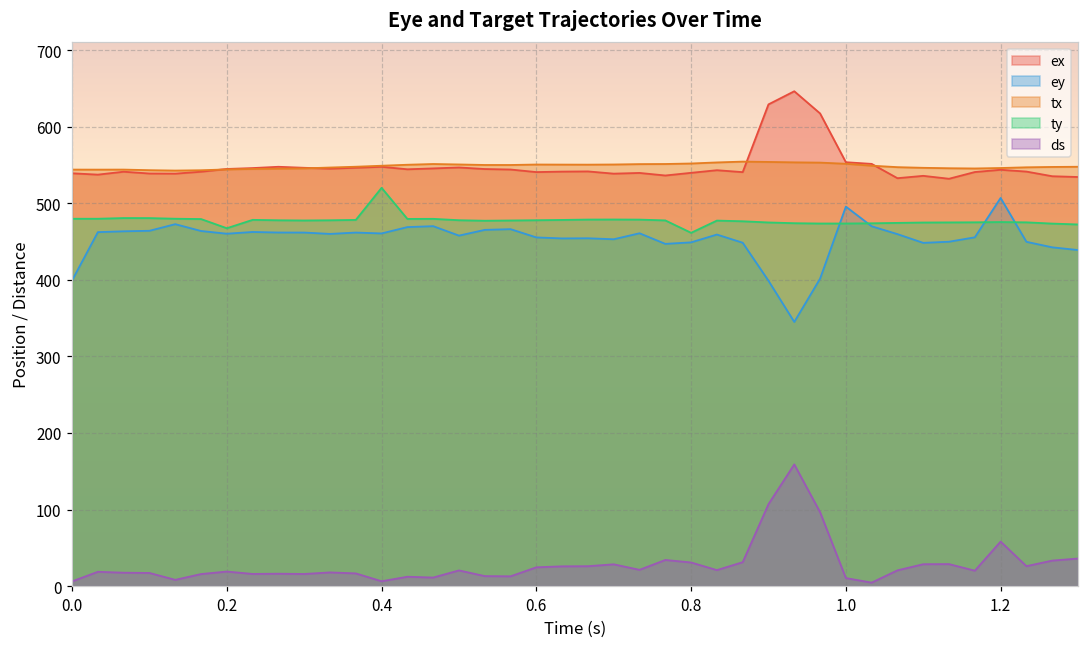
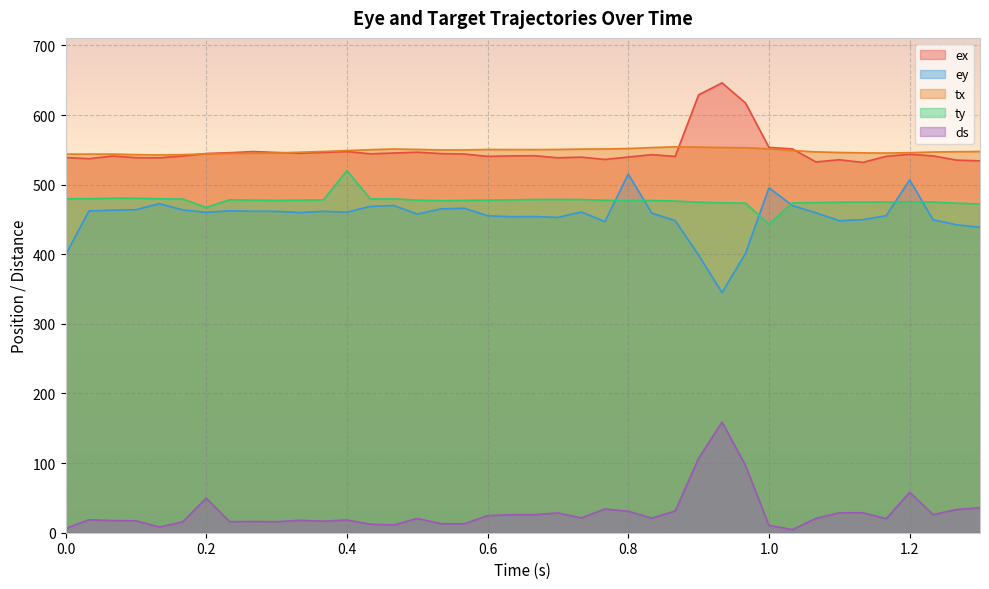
ds, 0.2: 20 -> 50
ds, 0.4: 10 -> 20
ey, 0.8: 450 -> 520
ty, 0.8: 460 -> 480
ty, 1.0: 470 -> 440
